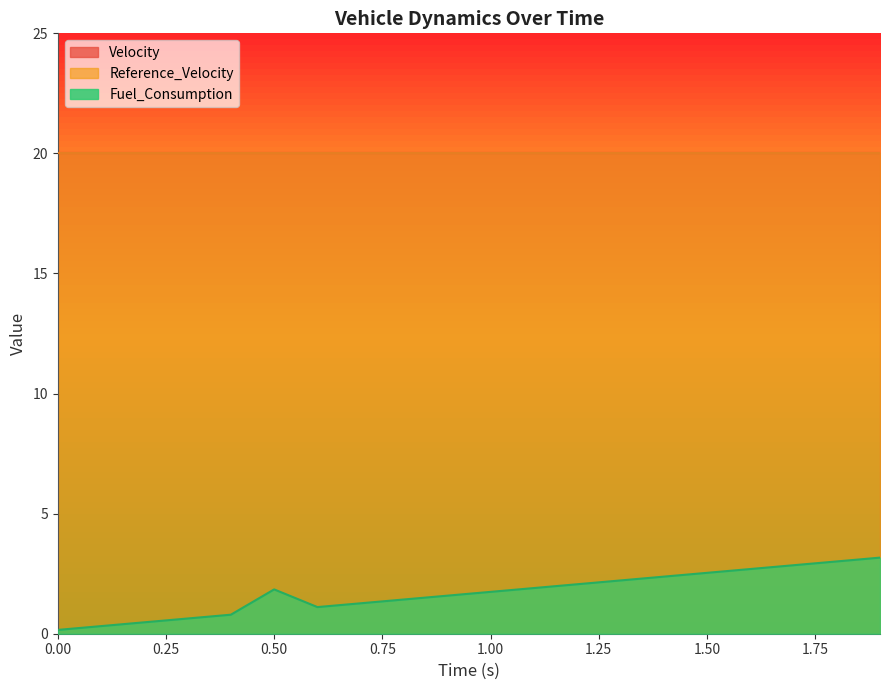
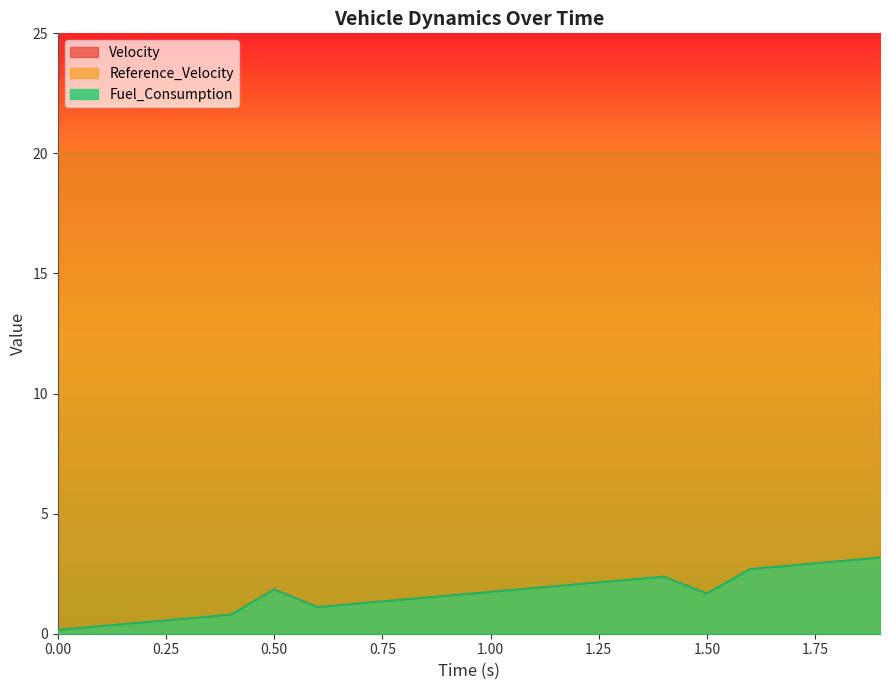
Fuel_Consumption, 1.50: 2.5 -> 1.7
